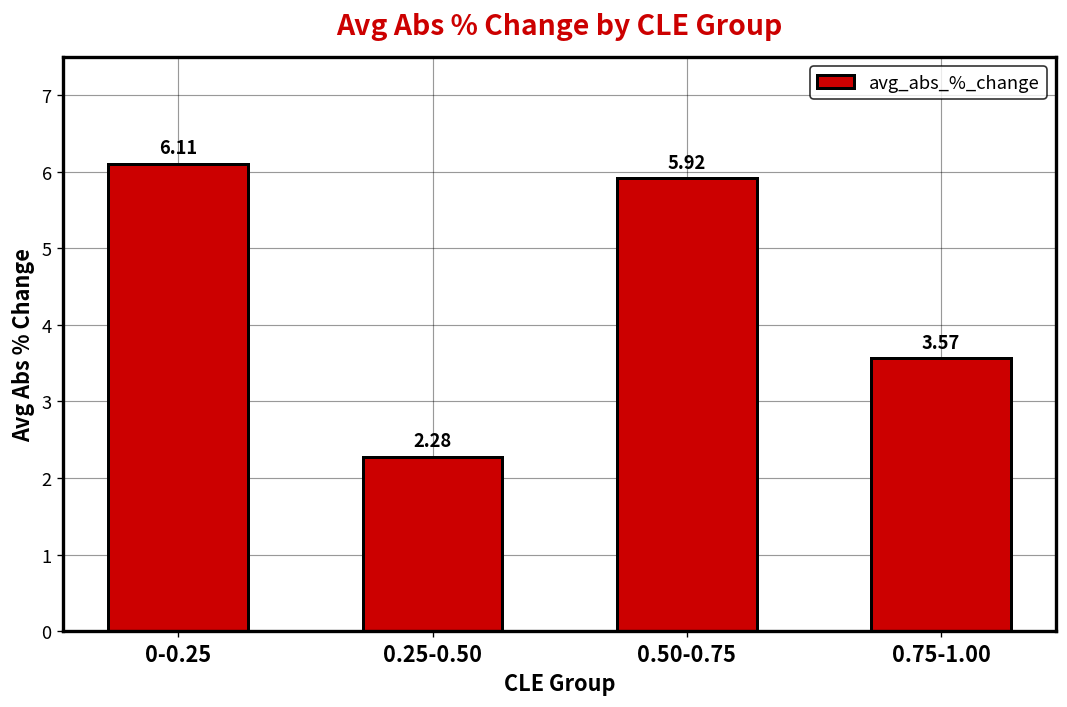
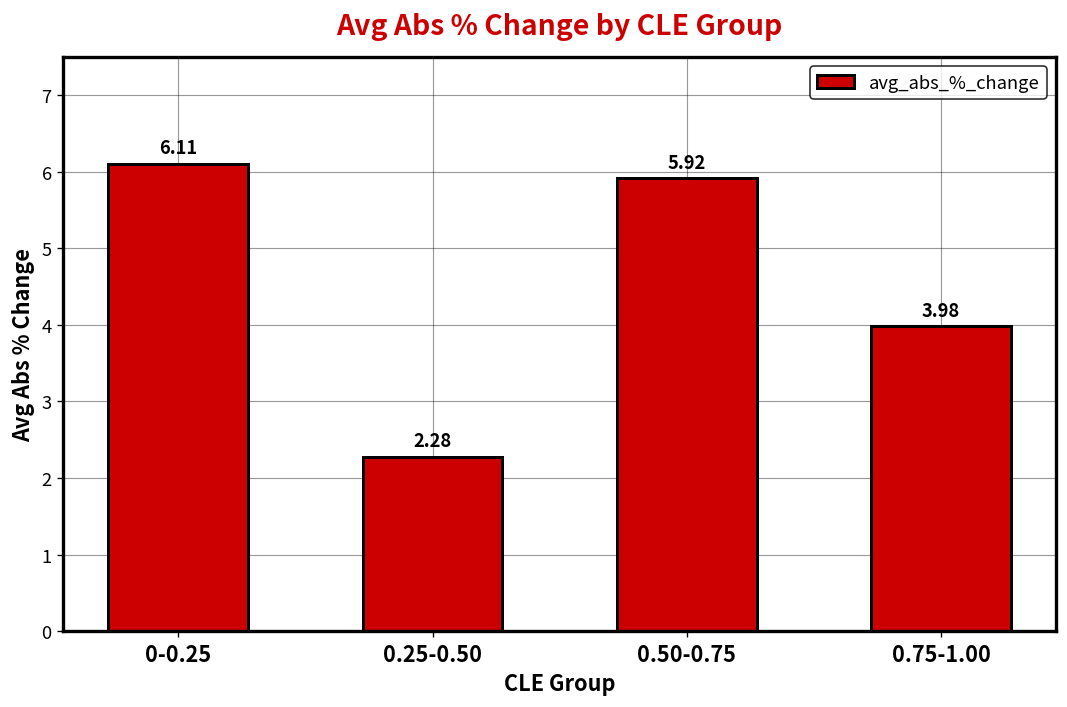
0.75-1.00: 3.57 -> 3.98
